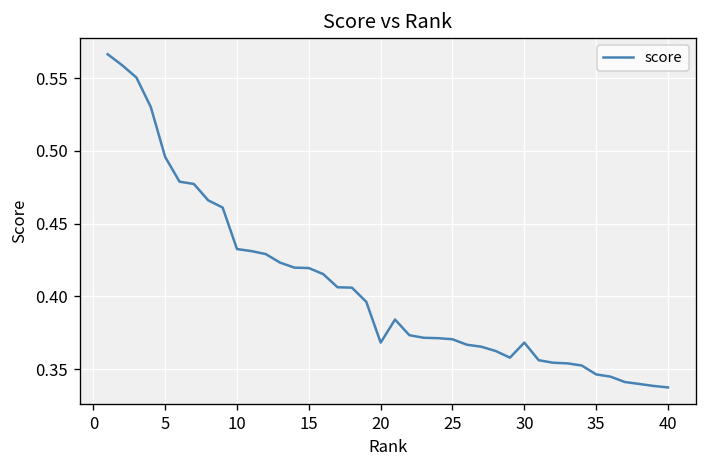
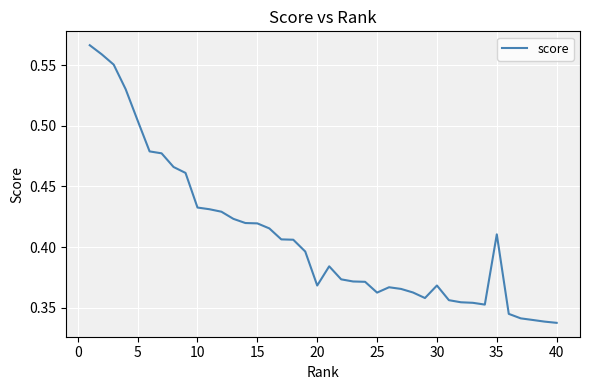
5: 0.496 -> 0.504
25: 0.371 -> 0.362
35: 0.346 -> 0.410
